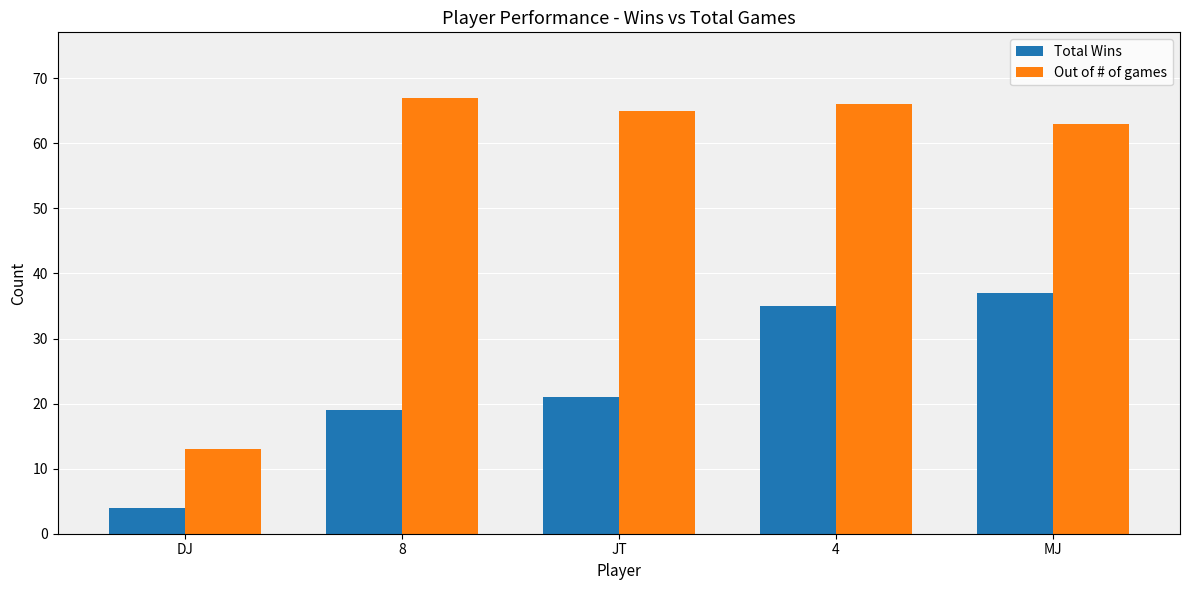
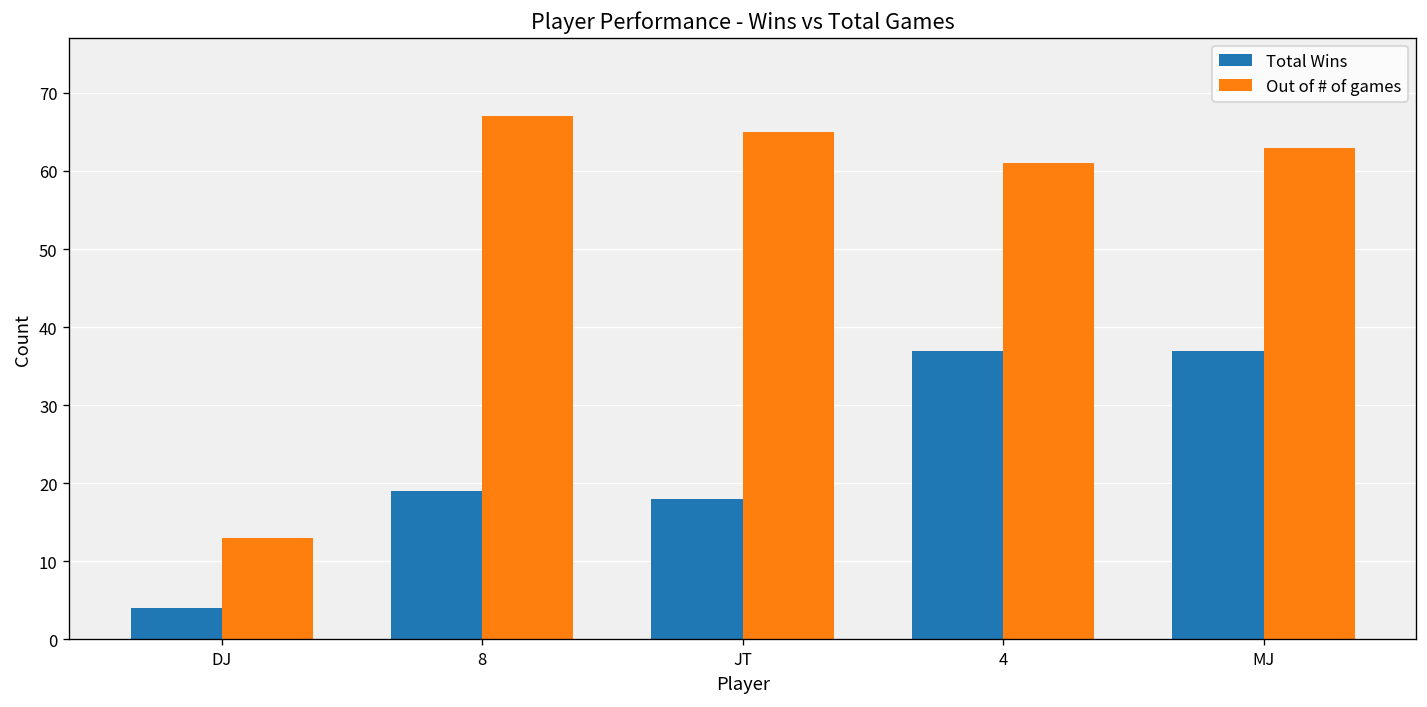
Total Wins, JT: 21 -> 18
Total Wins, 4: 35 -> 37
Out of # of games, 4: 66 -> 61
